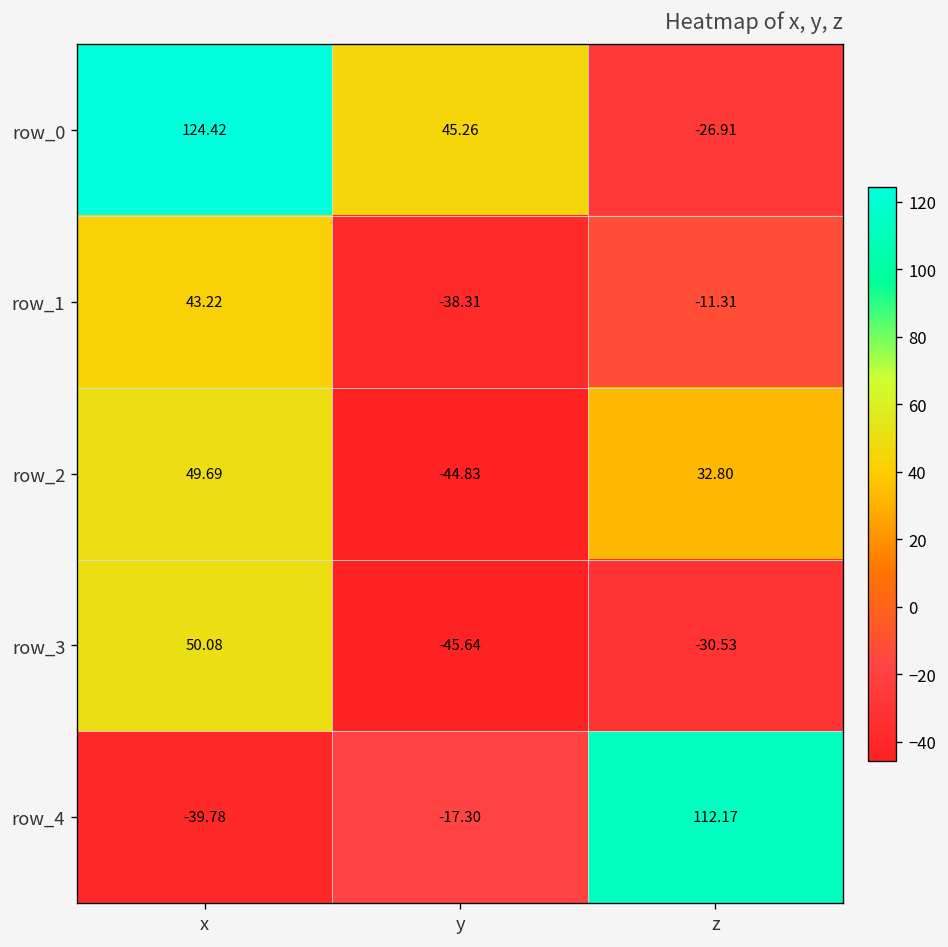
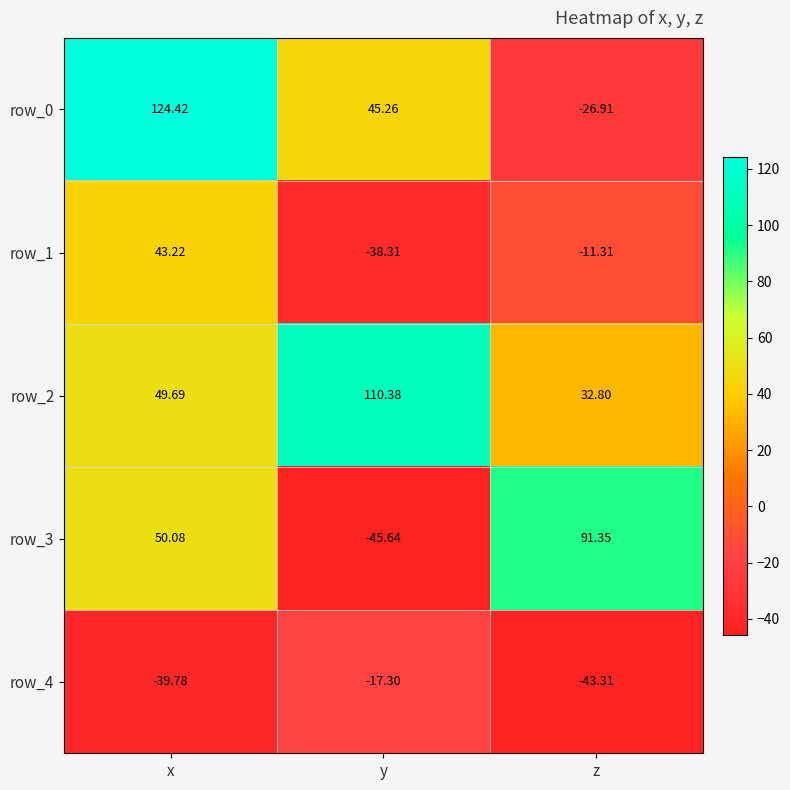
row_2, y: -44.83 -> 110.38
row_3, z: -30.53 -> 91.35
row_4, z: 112.17 -> -43.31
